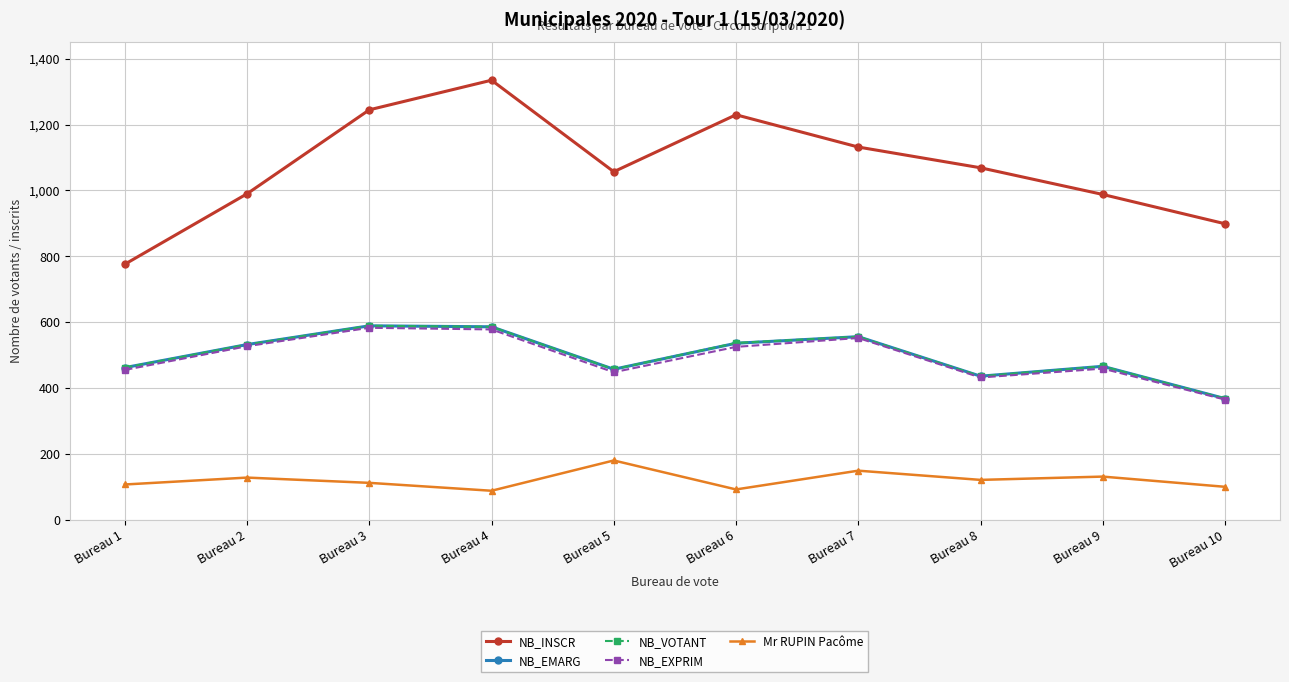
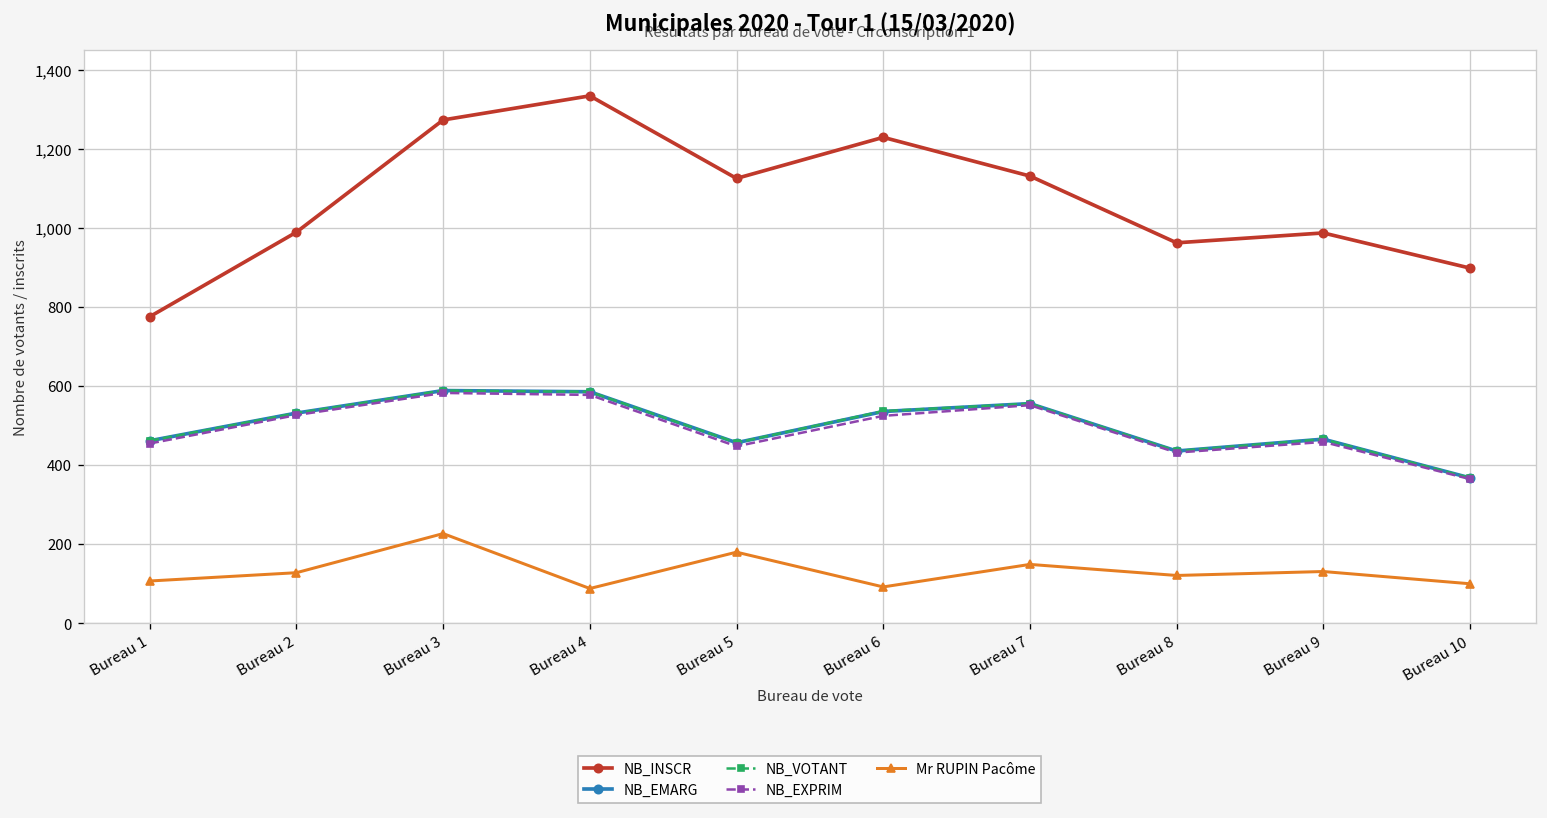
NB_INSCR, Bureau 3: 1,250 -> 1,270
Mr RUPIN Pacôme, Bureau 3: 110 -> 230
NB_INSCR, Bureau 5: 1,060 -> 1,130
NB_INSCR, Bureau 8: 1,070 -> 960
